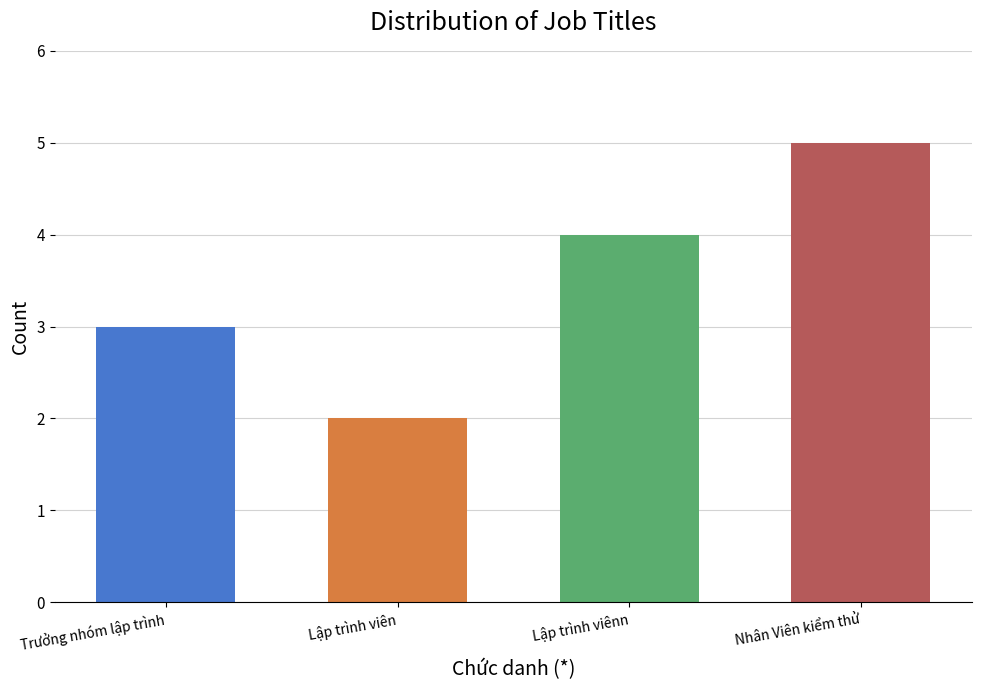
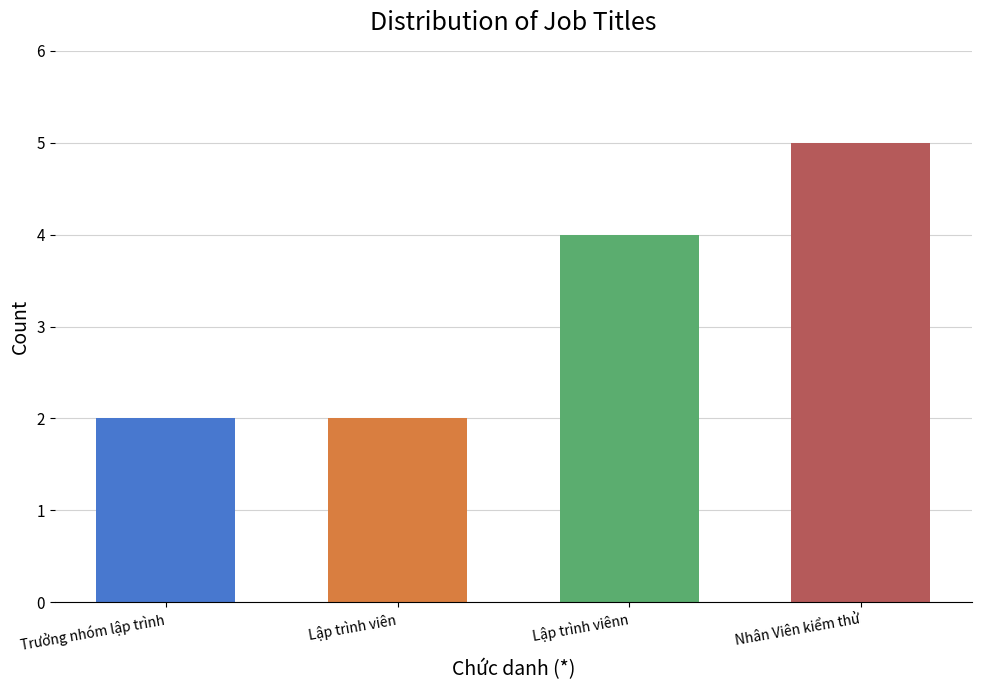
Trưởng nhóm lập trình: 3 -> 2
